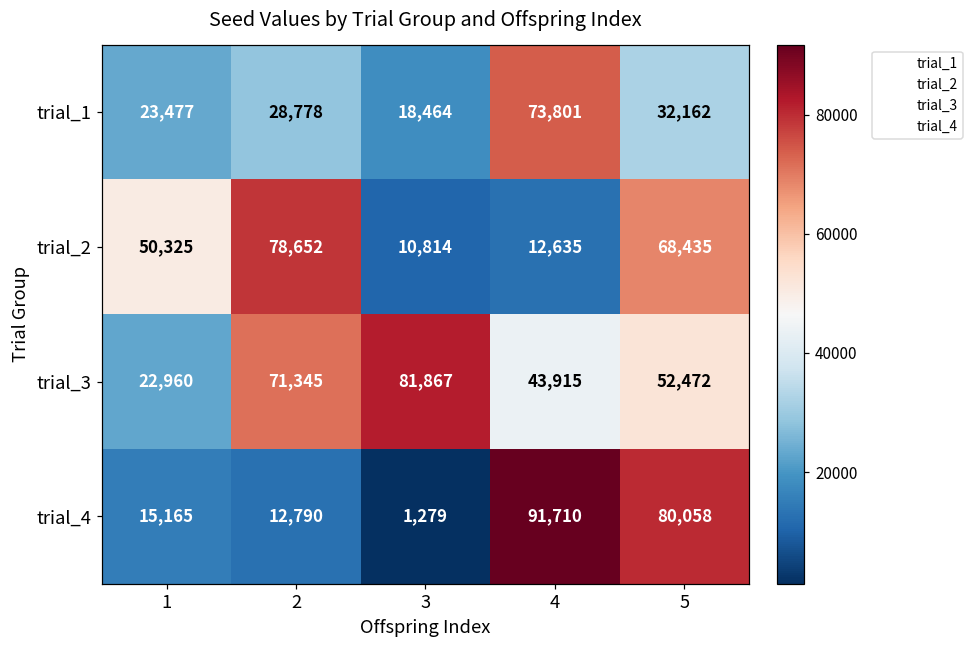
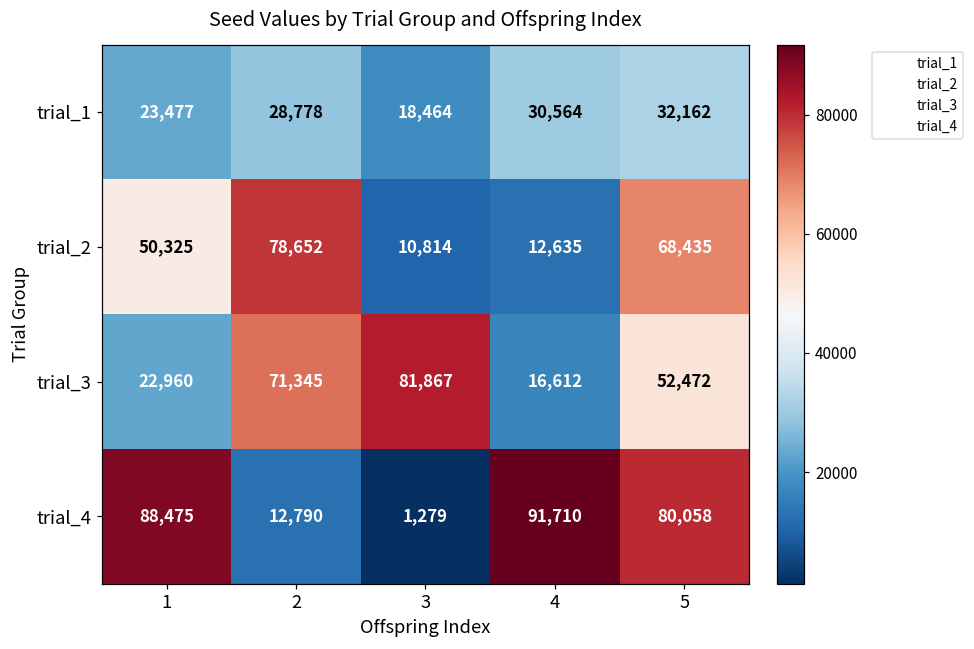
trial_1, 4: 73,801 -> 30,564
trial_3, 4: 43,915 -> 16,612
trial_4, 1: 15,165 -> 88,475
